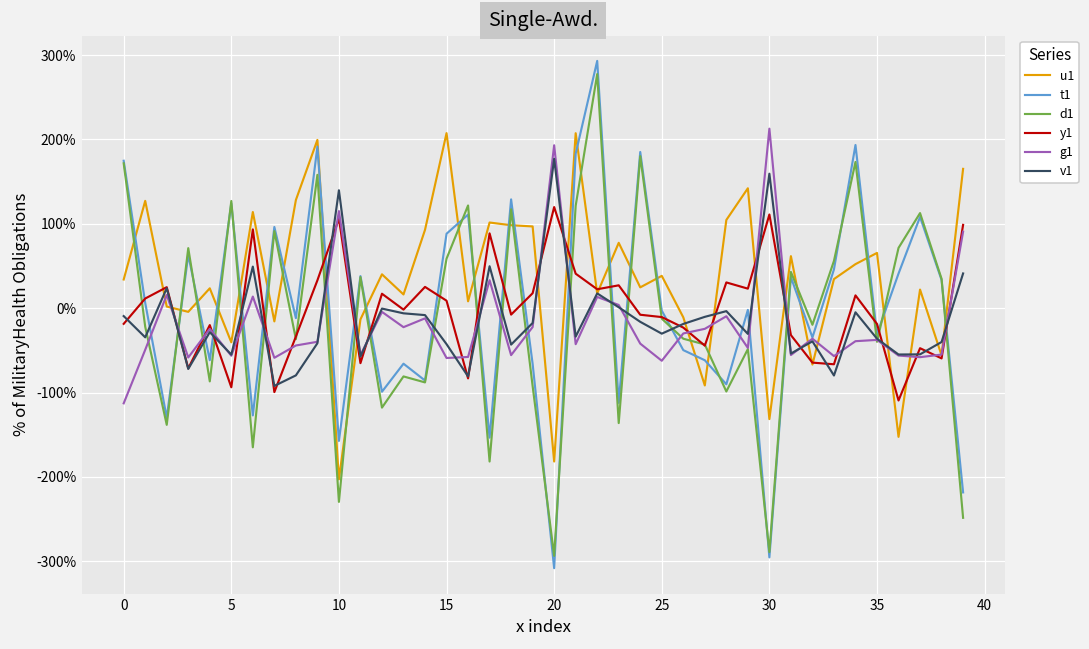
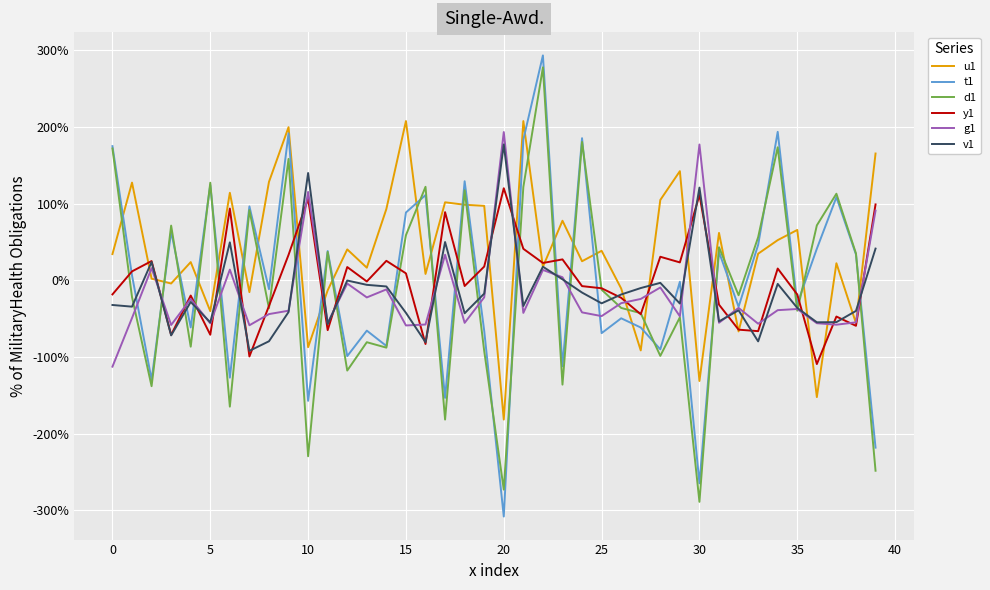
v1, 0: -10% -> -30%
y1, 5: -90% -> -70%
u1, 10: -200% -> -90%
d1, 20: -290% -> -270%
t1, 25: 0% -> -70%
g1, 25: -60% -> -50%
t1, 30: -300% -> -260%
g1, 30: 210% -> 180%
v1, 30: 160% -> 120%
